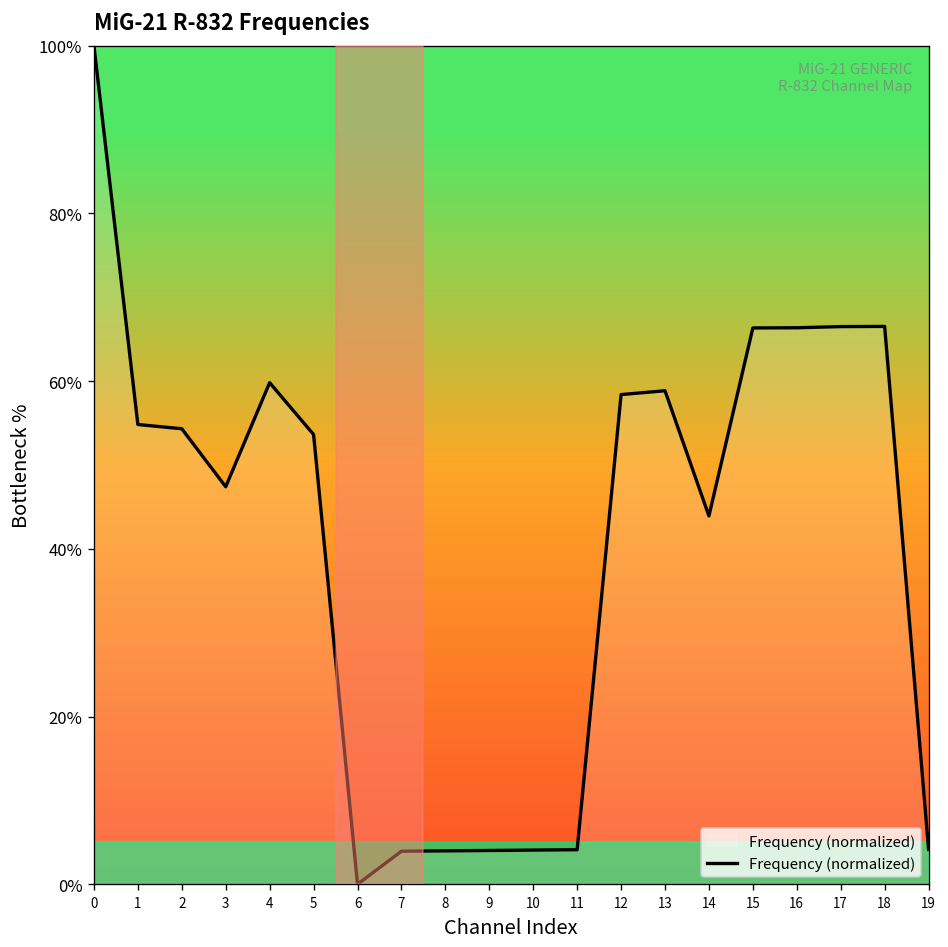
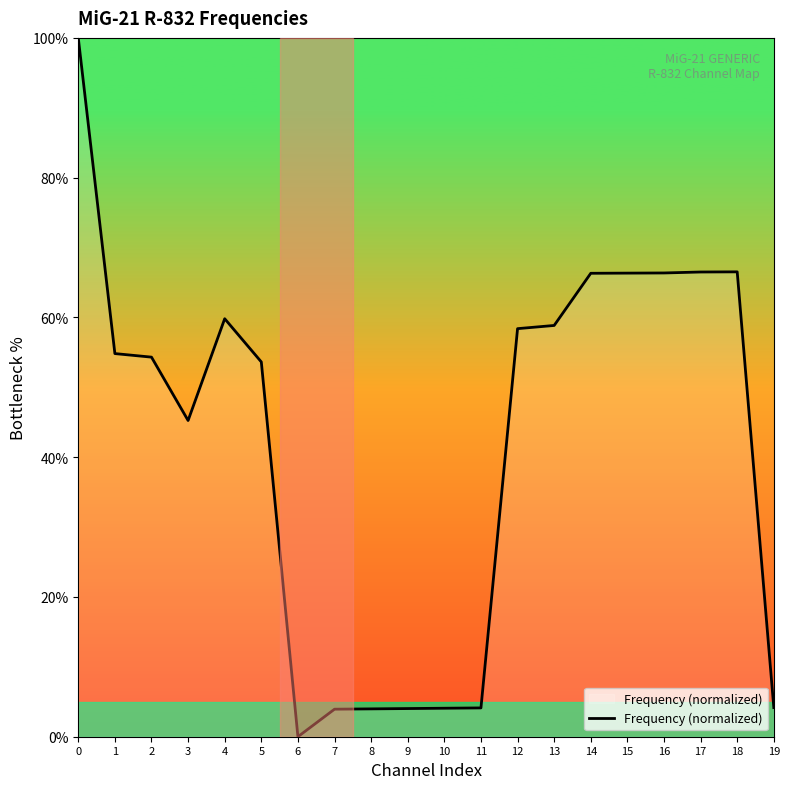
3: 47% -> 45%
14: 44% -> 66%
